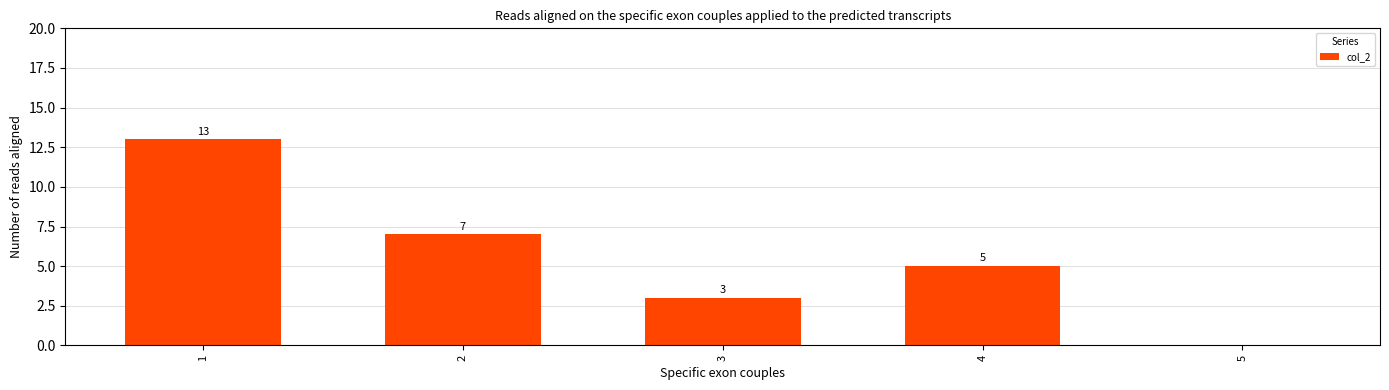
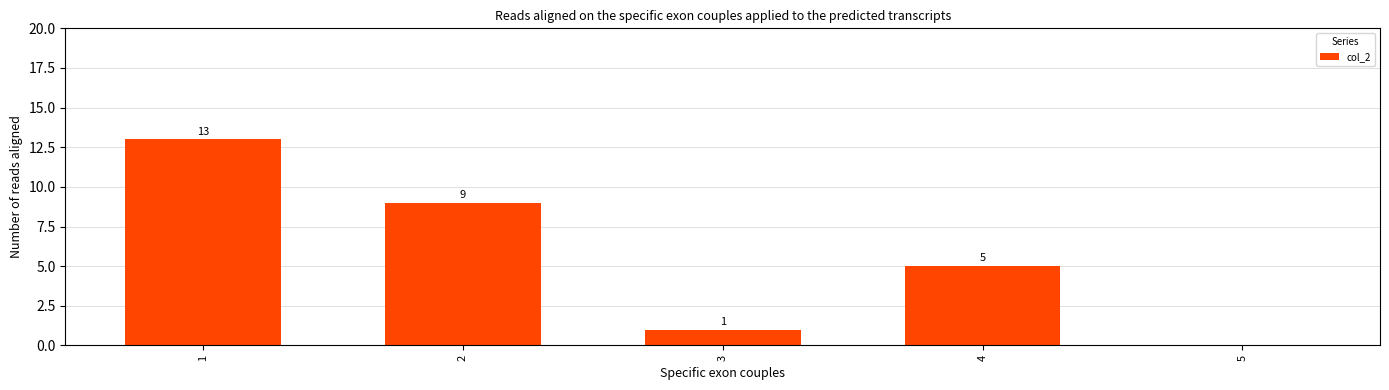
2: 7 -> 9
3: 3 -> 1
